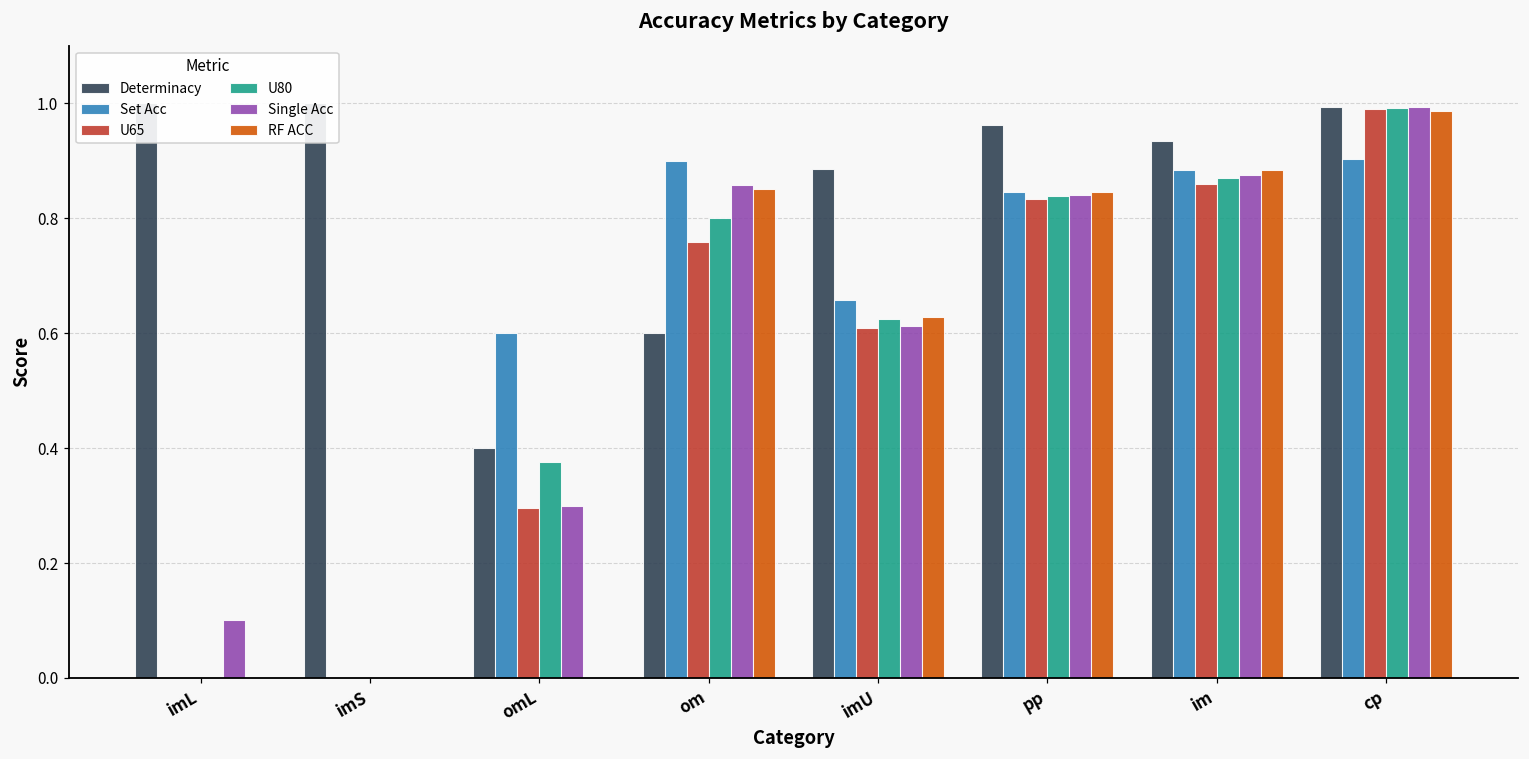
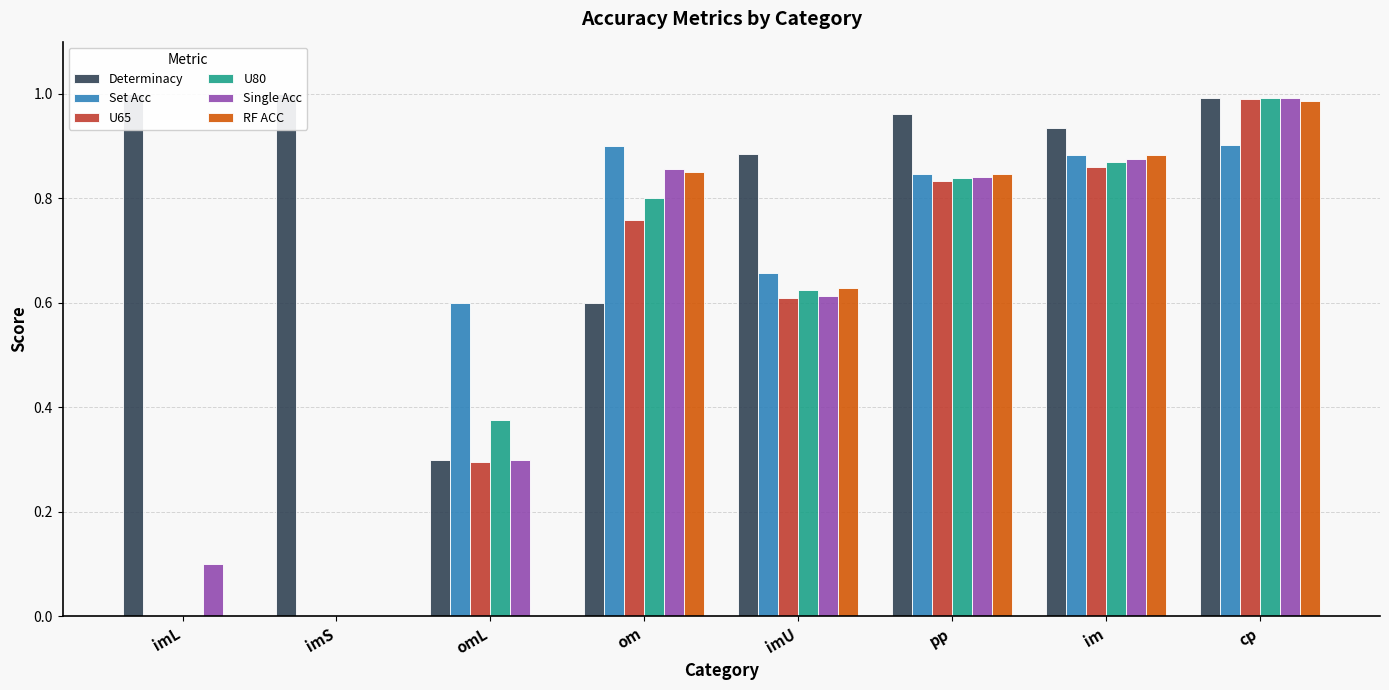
Determinacy, omL: 0.4 -> 0.3
